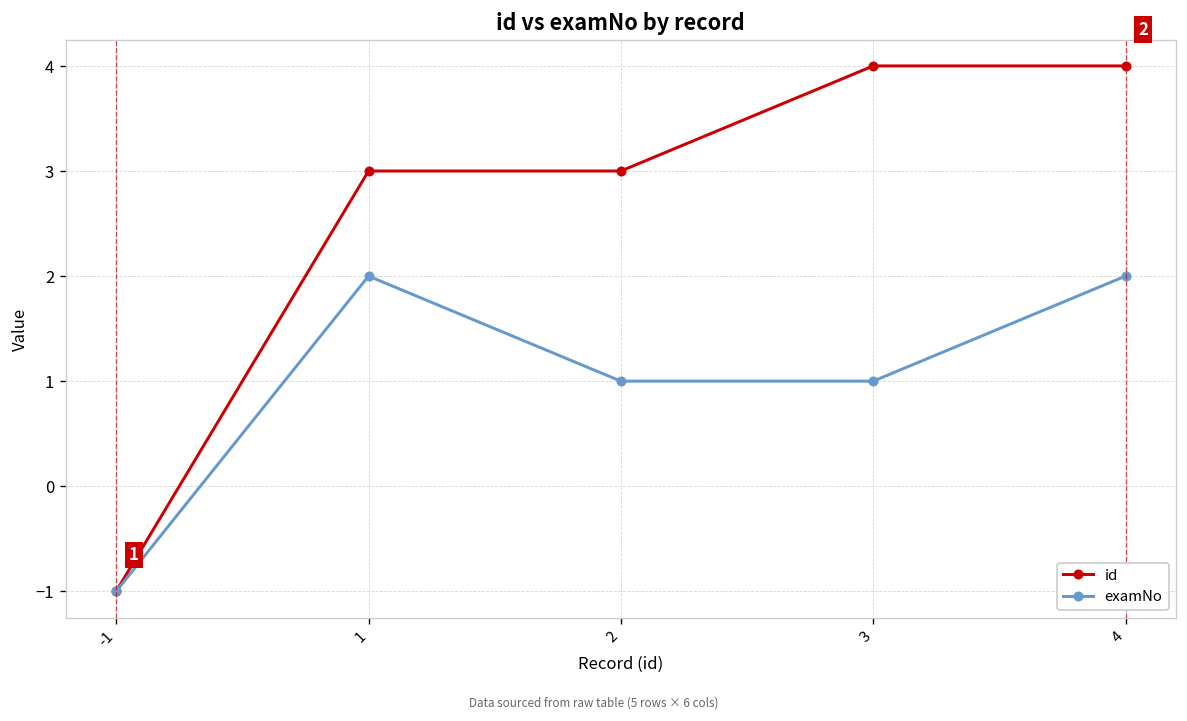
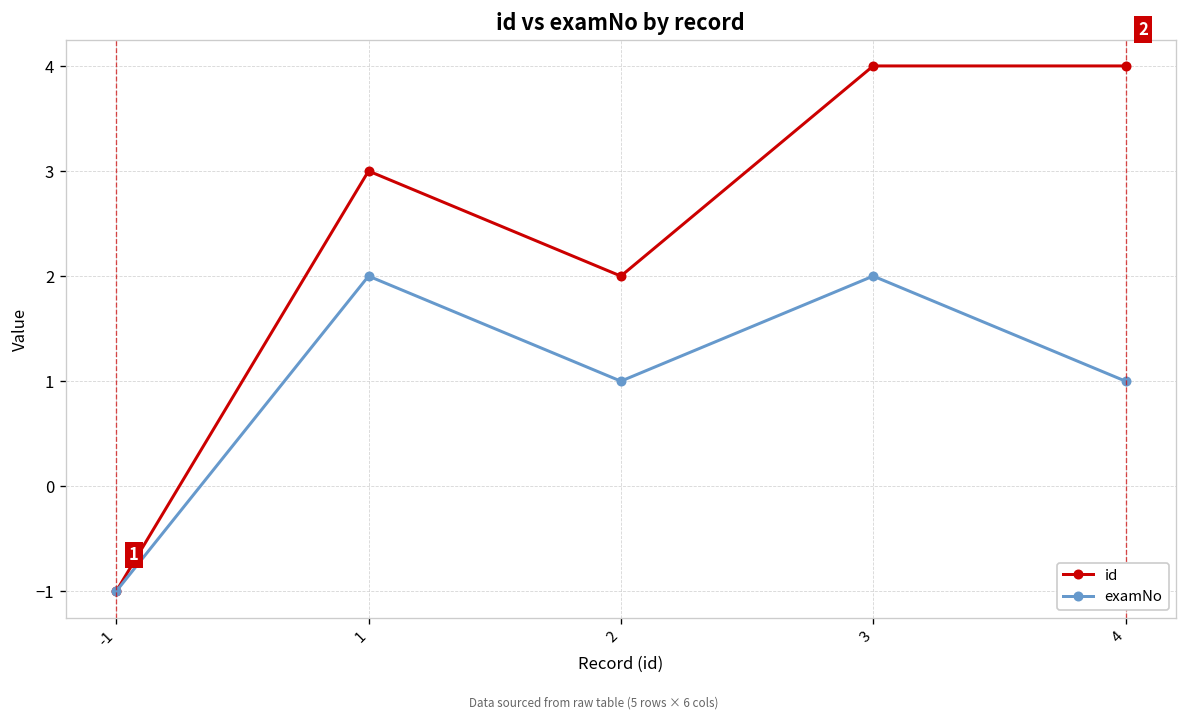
id, 2: 3 -> 2
examNo, 3: 1 -> 2
examNo, 4: 2 -> 1
